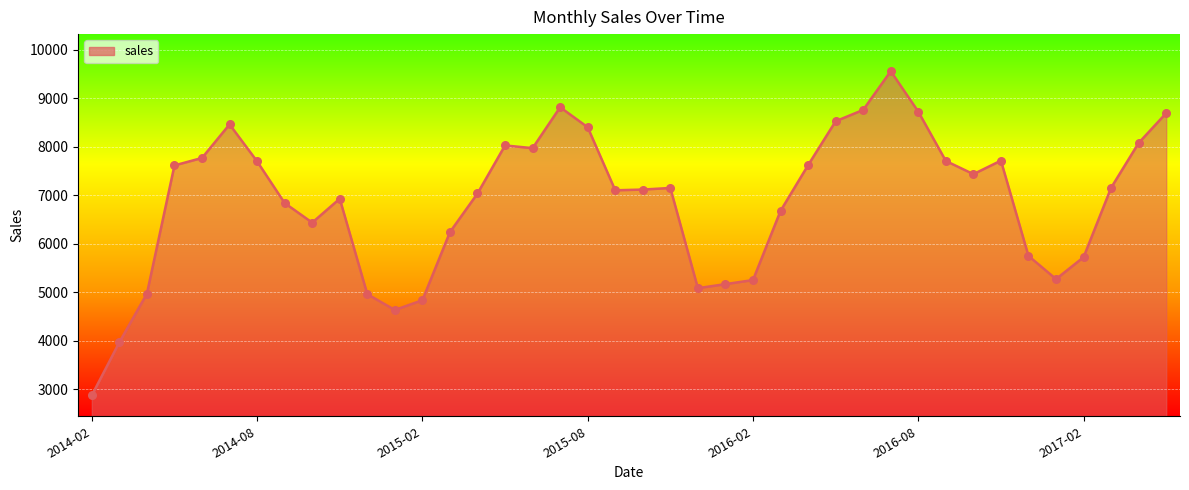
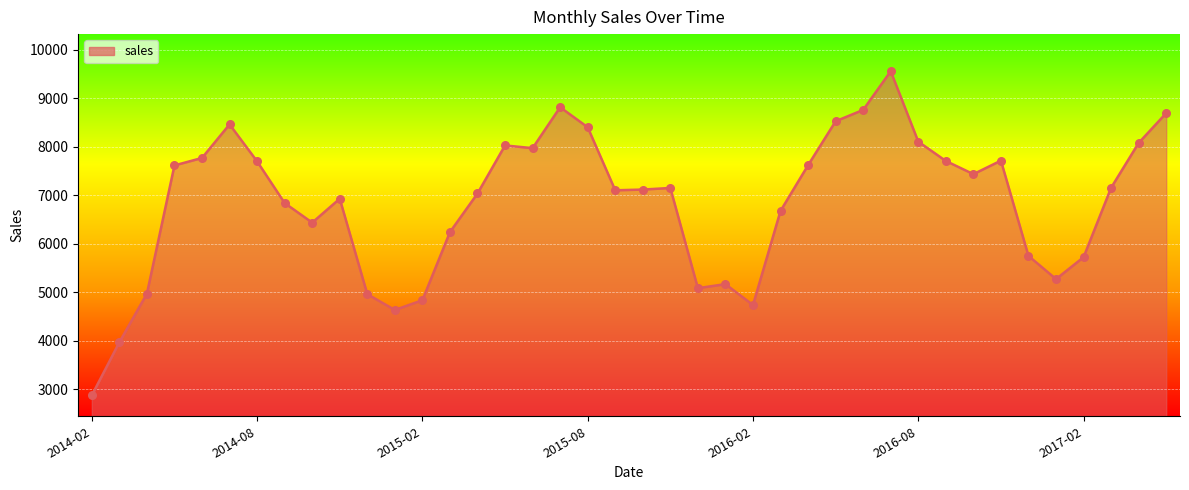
2016-02: 5300 -> 4700
2016-08: 8700 -> 8100
